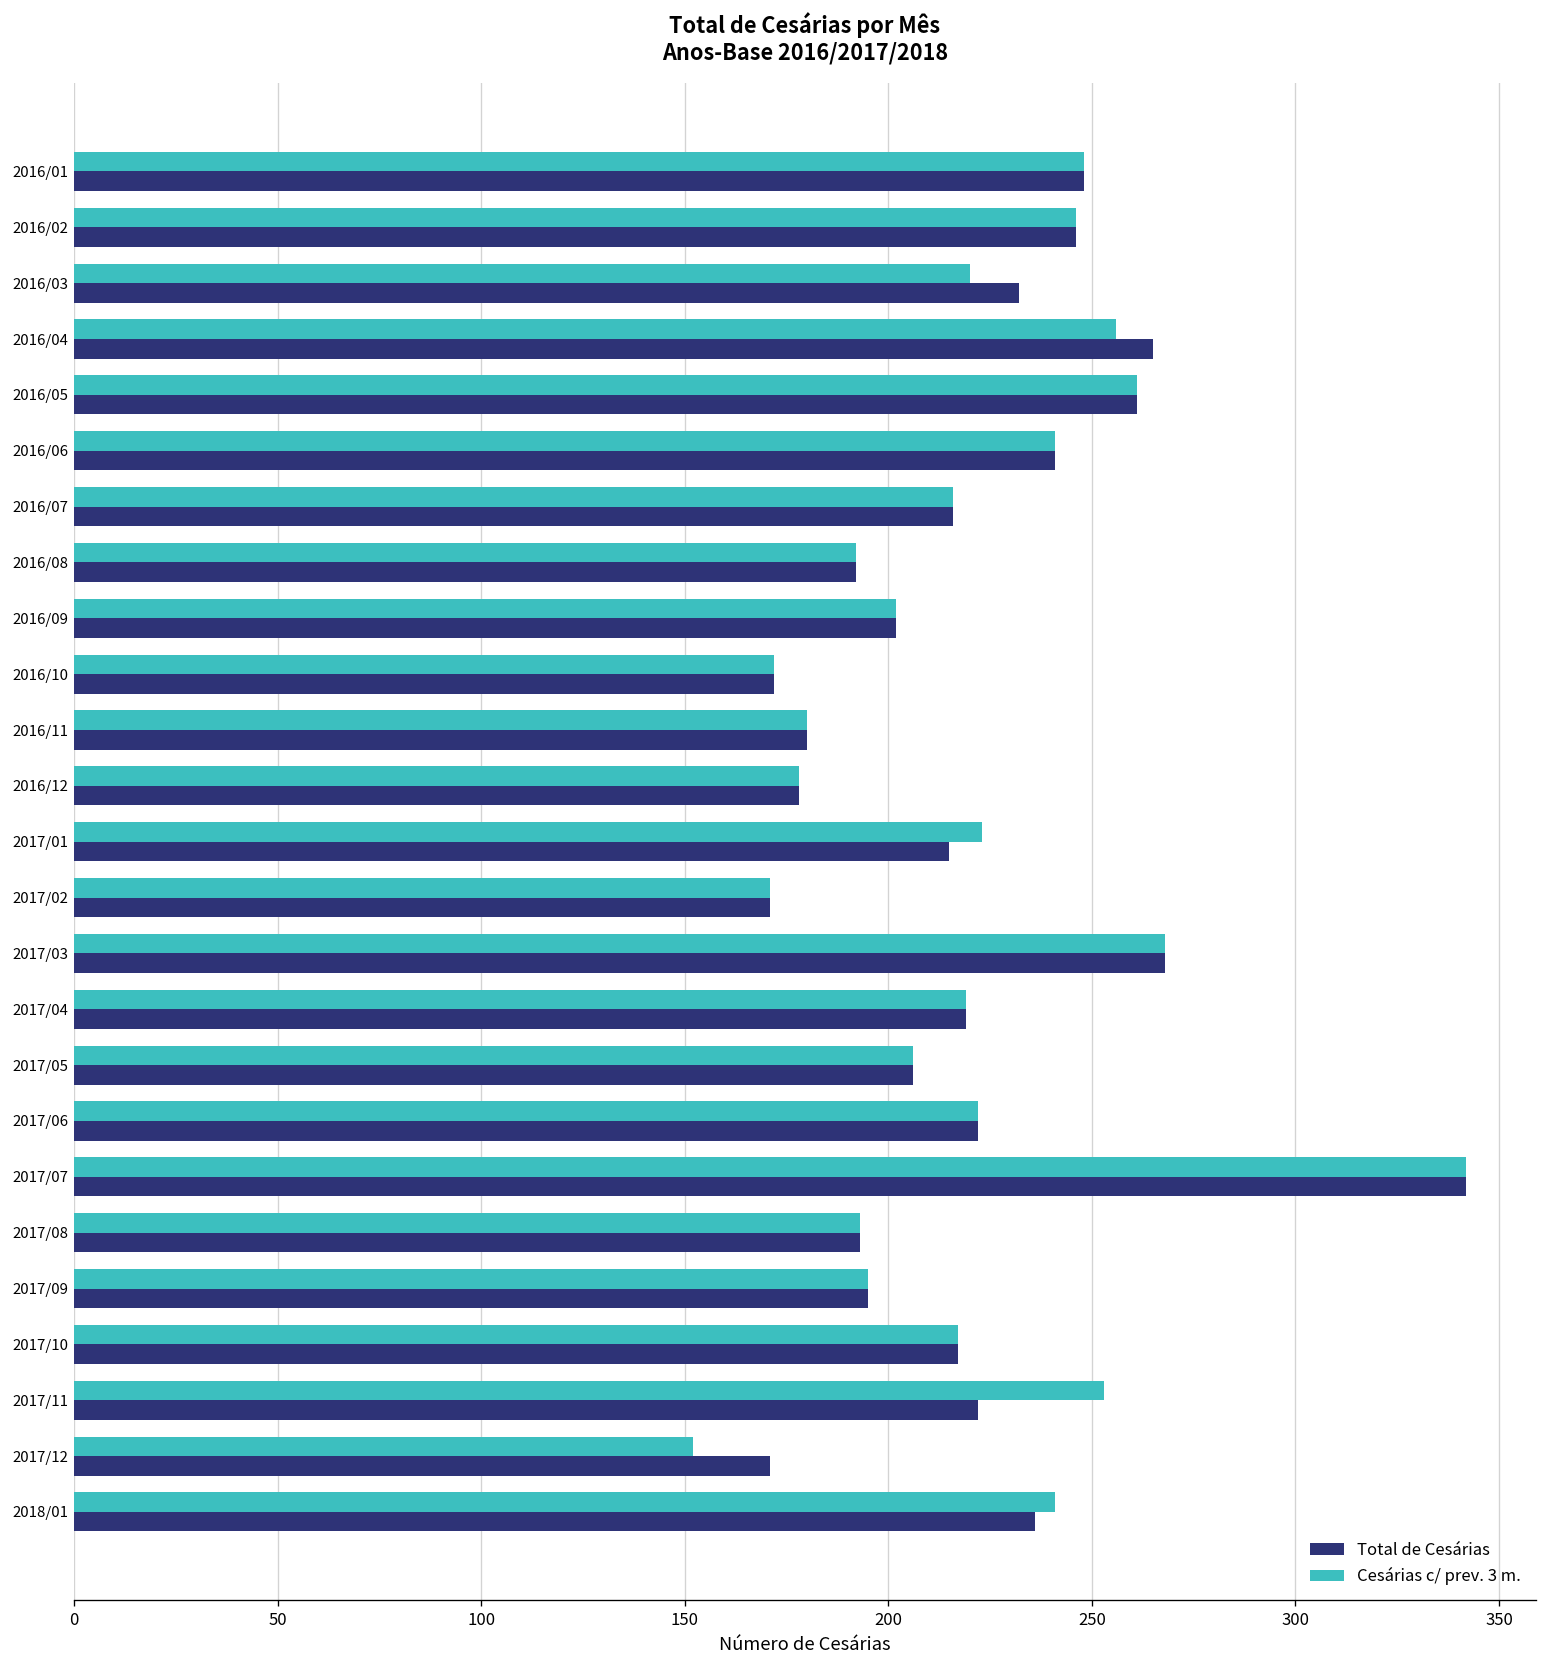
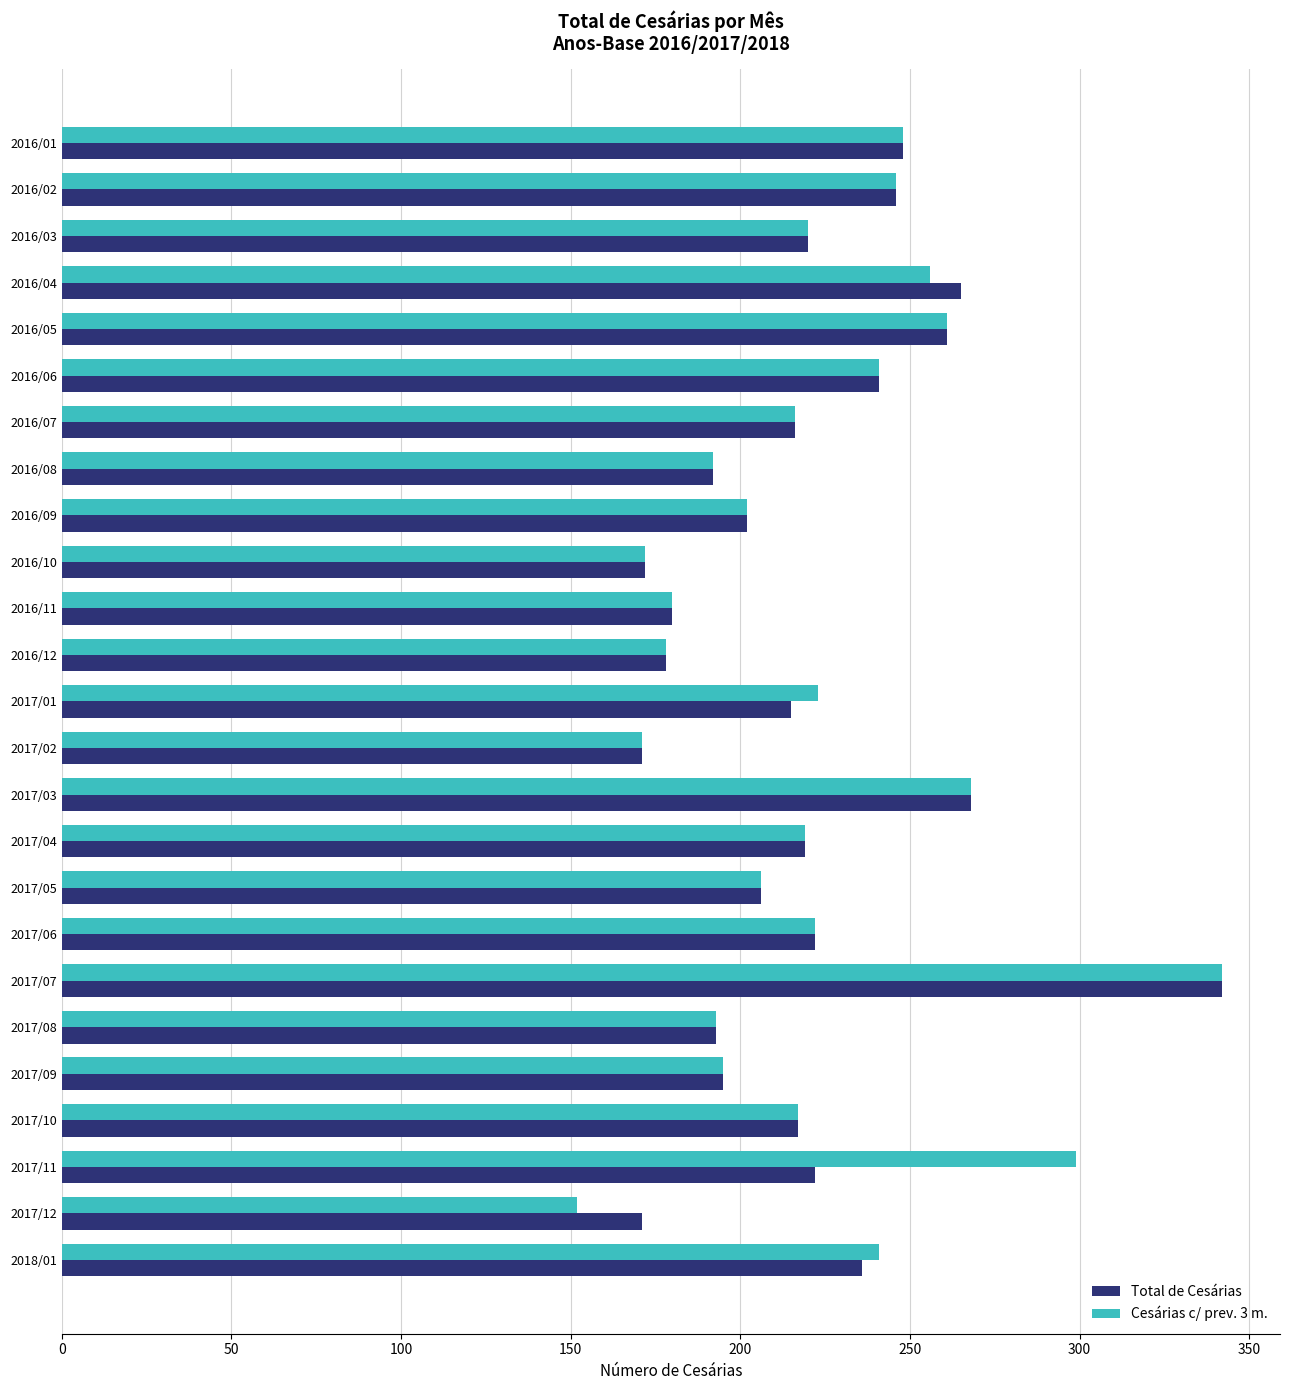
Total de Cesárias, 2016/03: 232 -> 220
Cesárias c/ prev. 3 m., 2017/11: 253 -> 299
